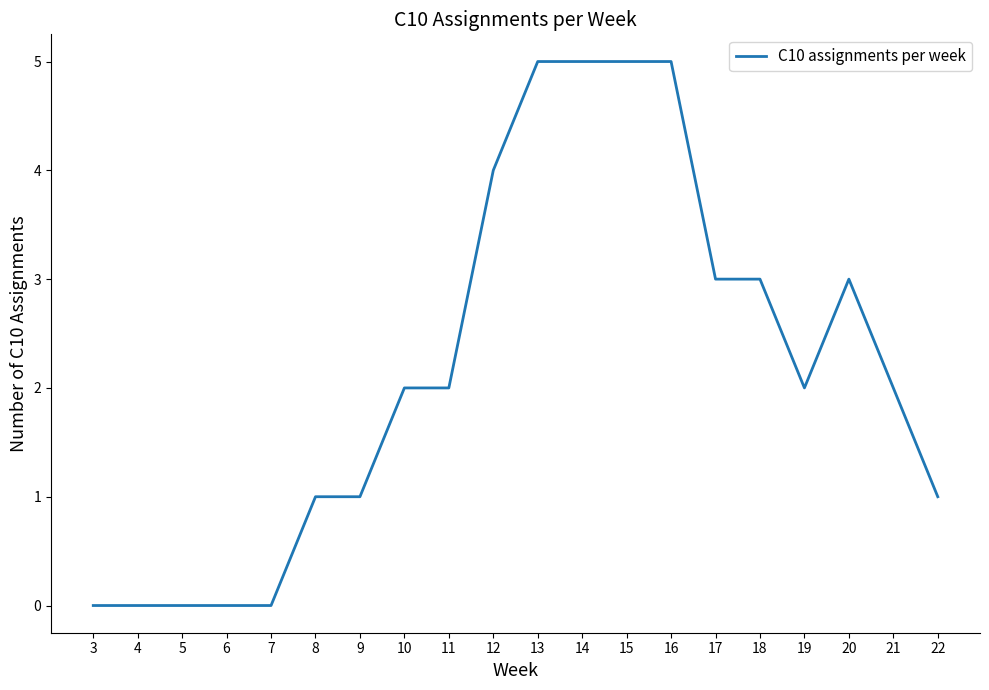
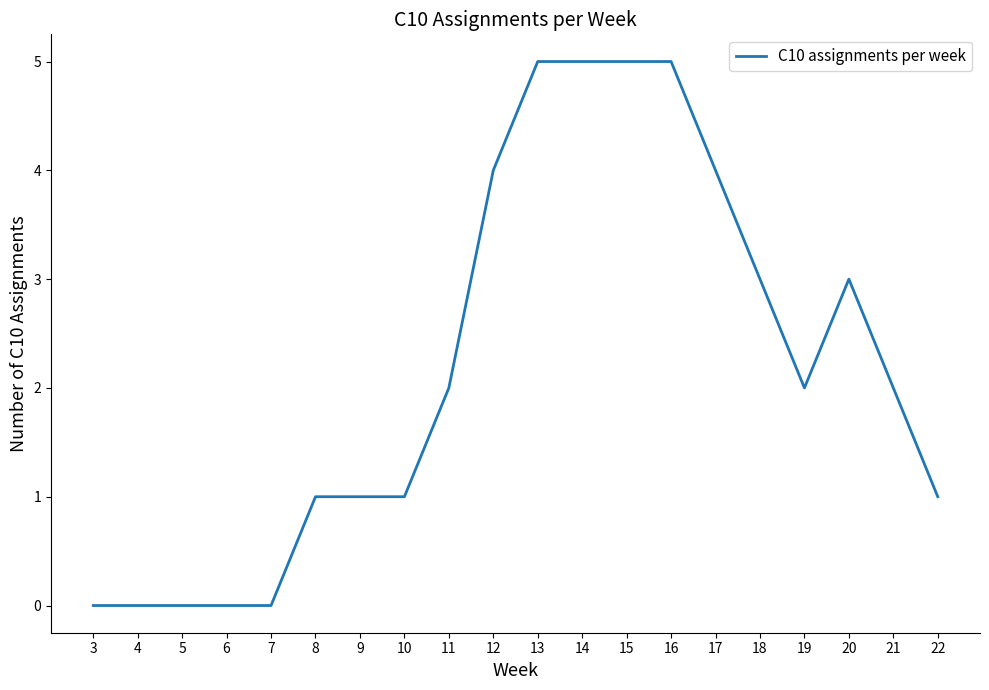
10: 2 -> 1
17: 3 -> 4
